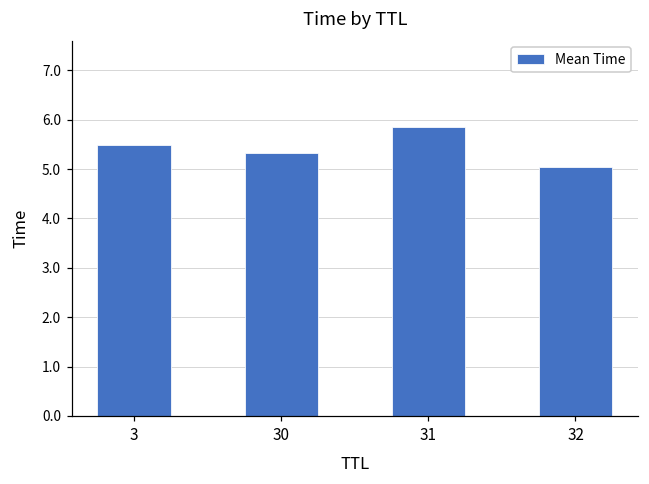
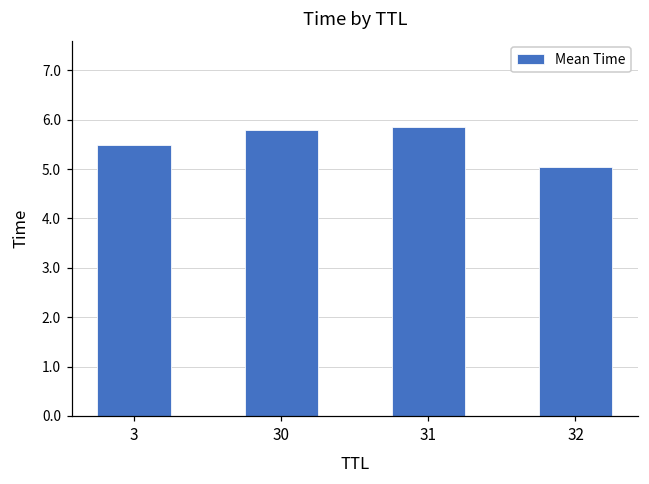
30: 5.3 -> 5.8
